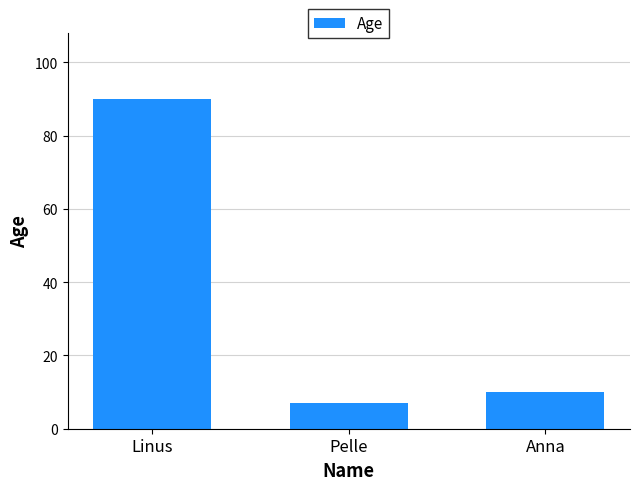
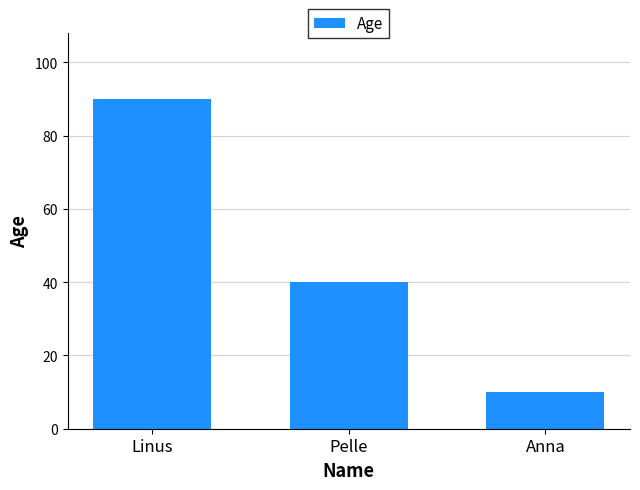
Pelle: 7 -> 40
